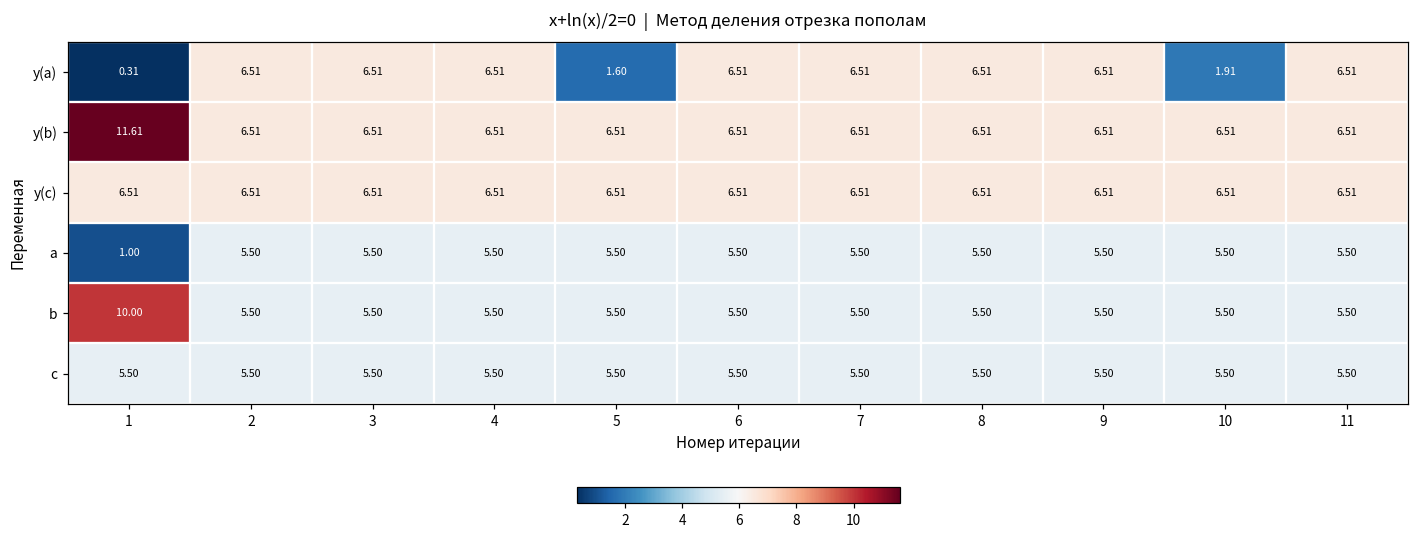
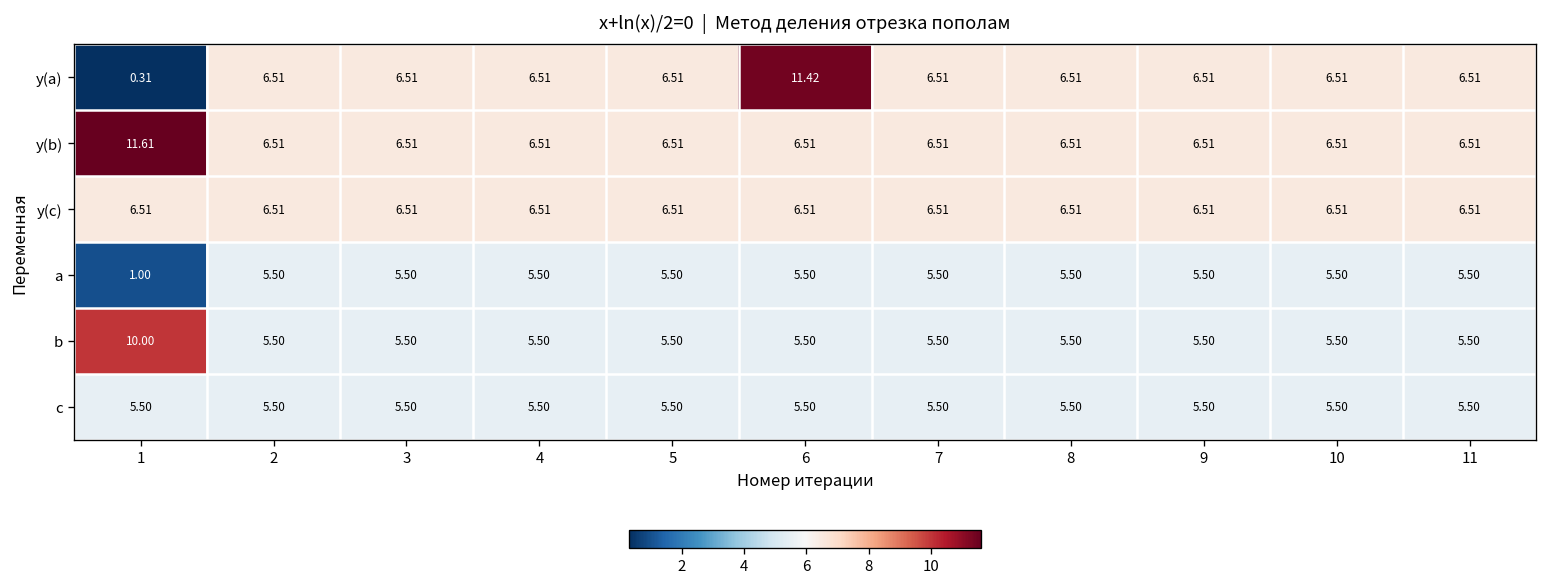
y(a), 5: 1.60 -> 6.51
y(a), 6: 6.51 -> 11.42
y(a), 10: 1.91 -> 6.51
